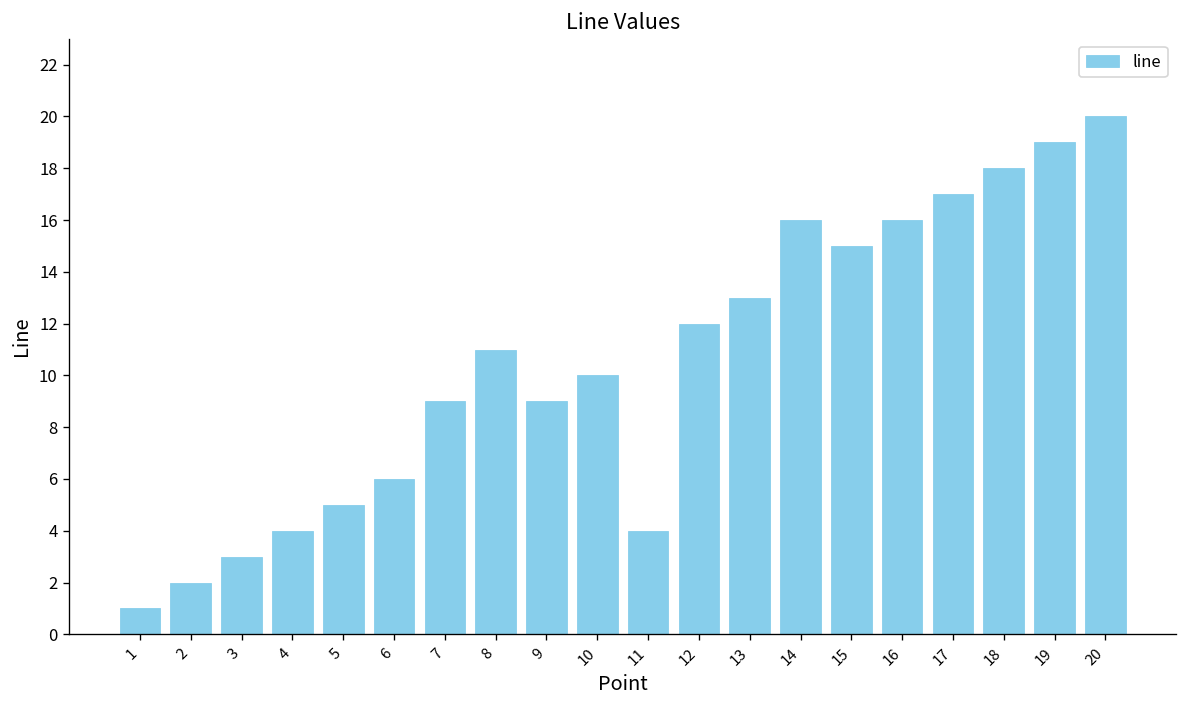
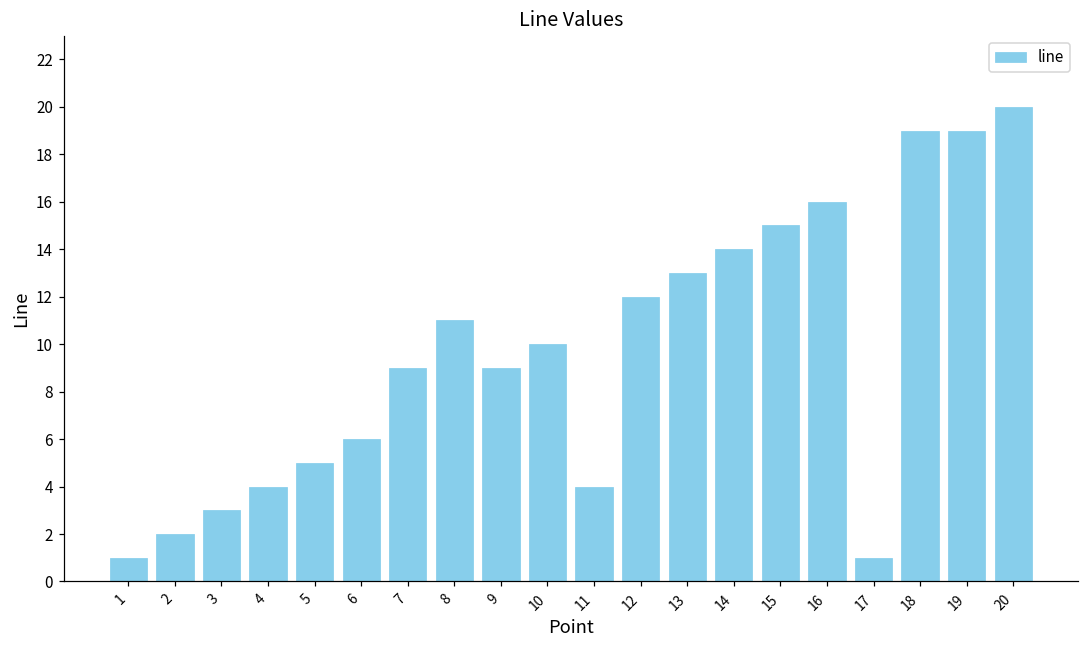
14: 16 -> 14
17: 17 -> 1
18: 18 -> 19
